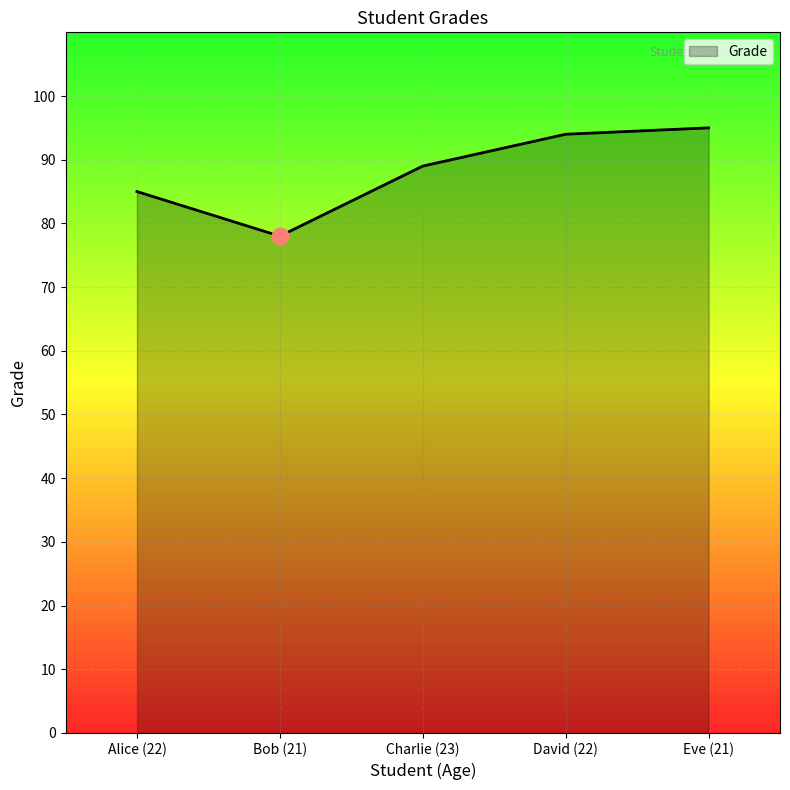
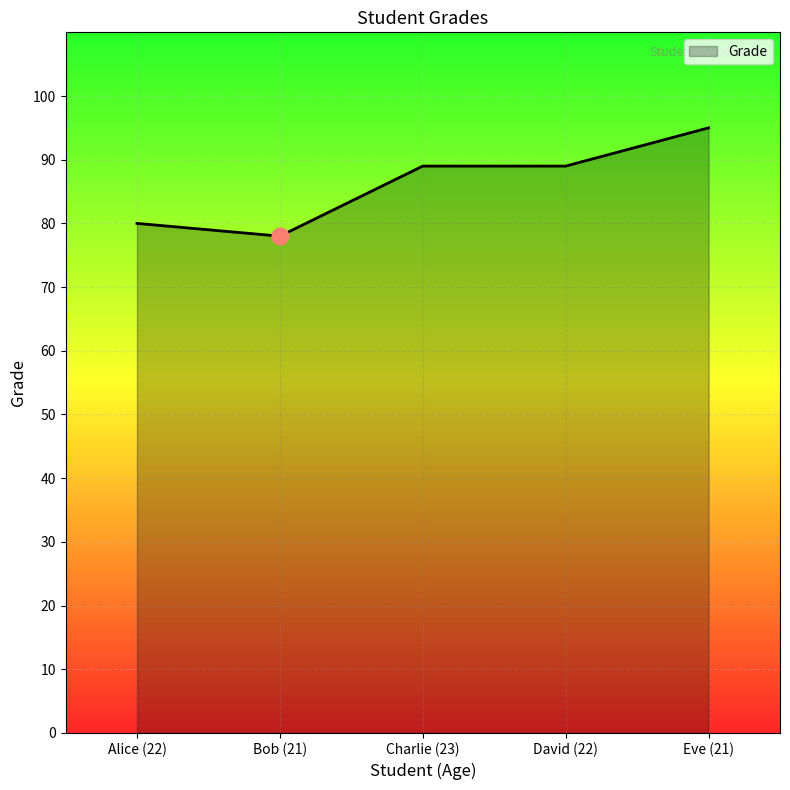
Grade, Alice (22): 85 -> 80
Grade, David (22): 94 -> 89
